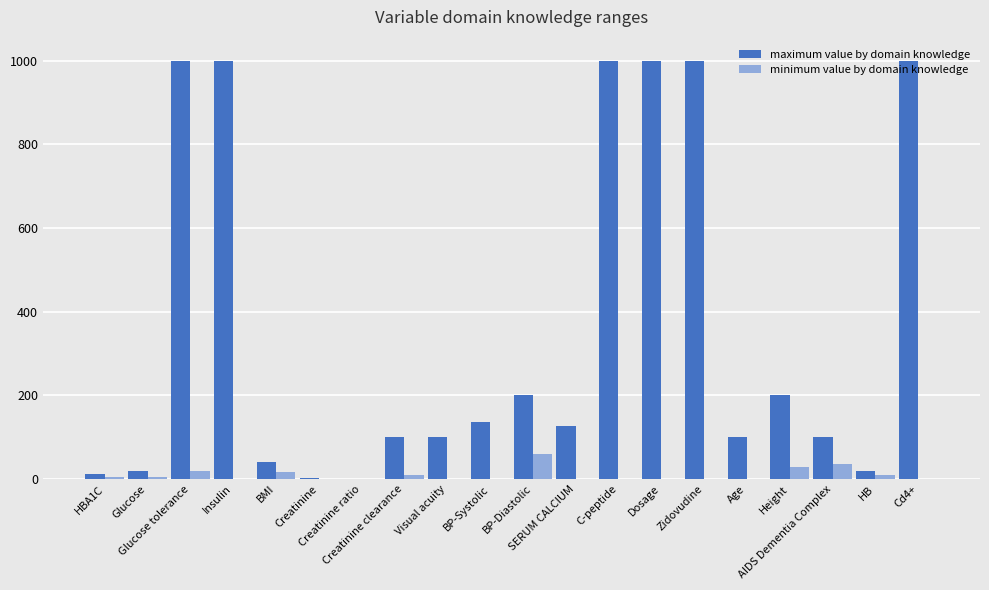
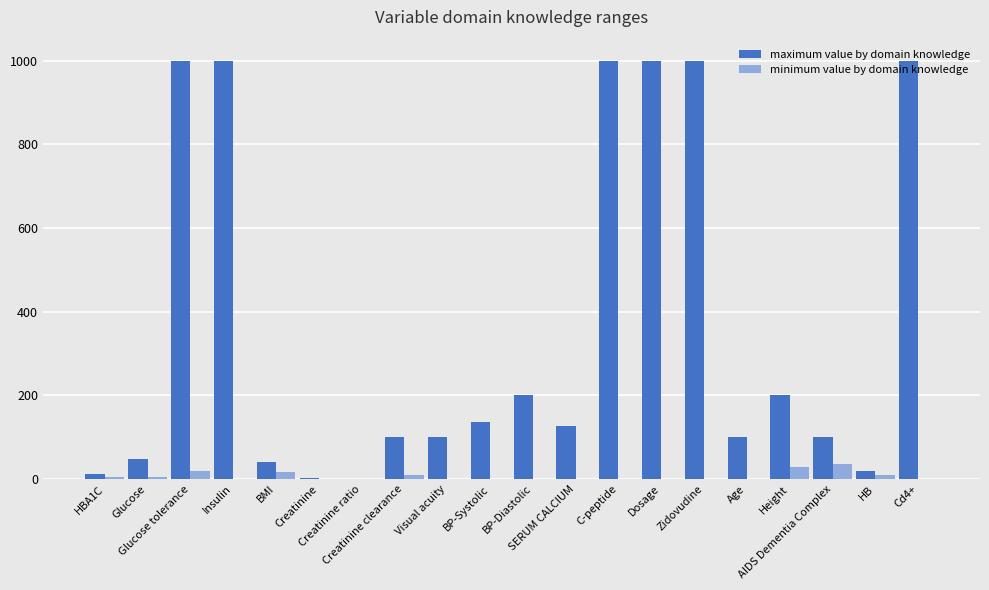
maximum value by domain knowledge, Glucose: 20 -> 50
minimum value by domain knowledge, BP-Diastolic: 60 -> 0
